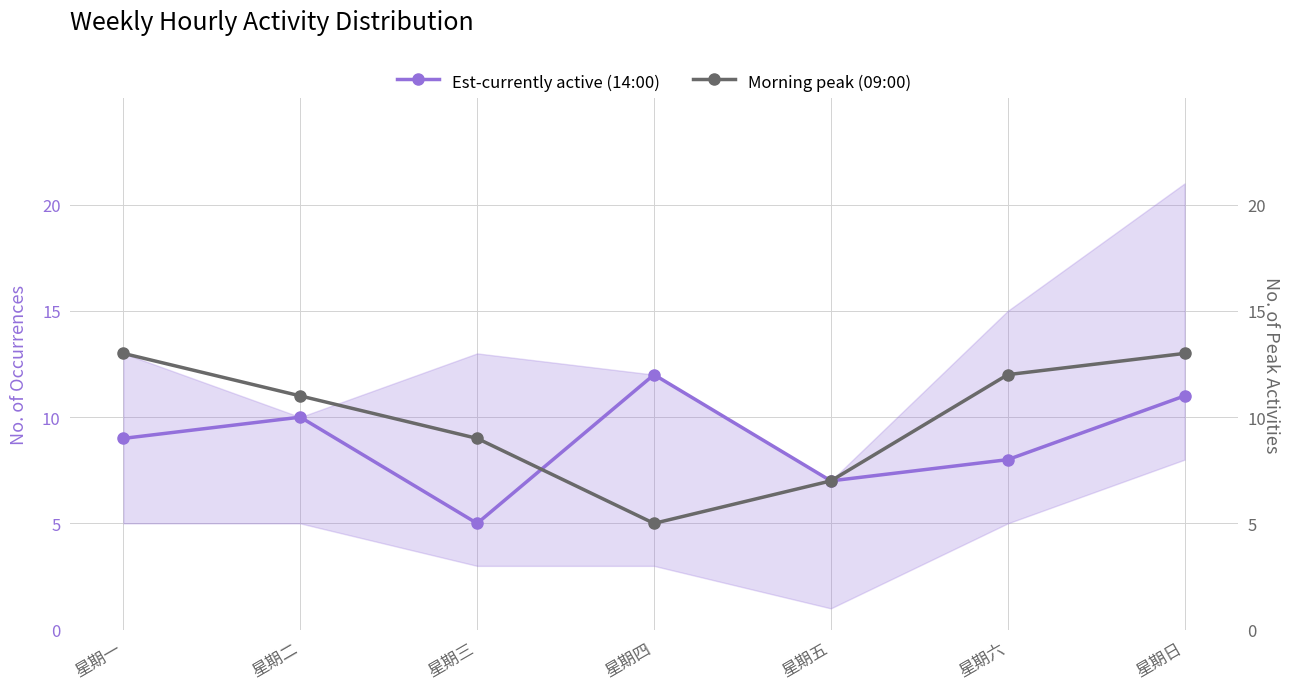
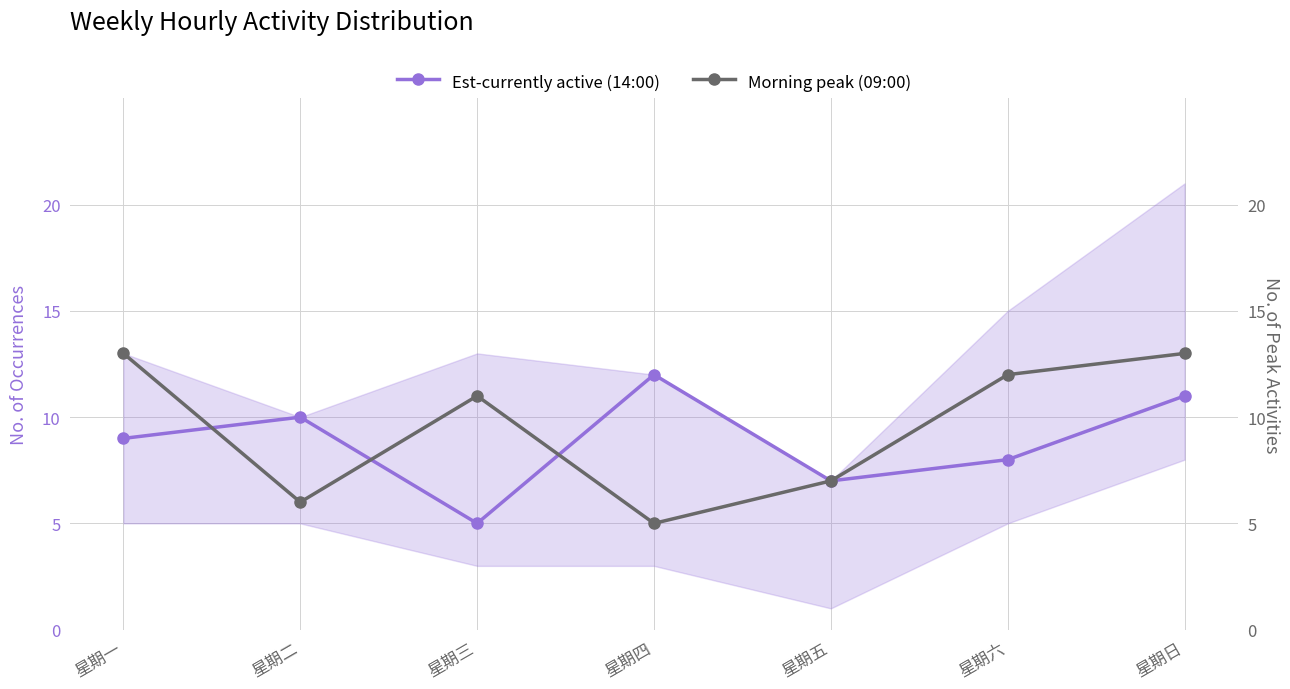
Morning peak (09:00), 星期二: 11 -> 6
Morning peak (09:00), 星期三: 9 -> 11
